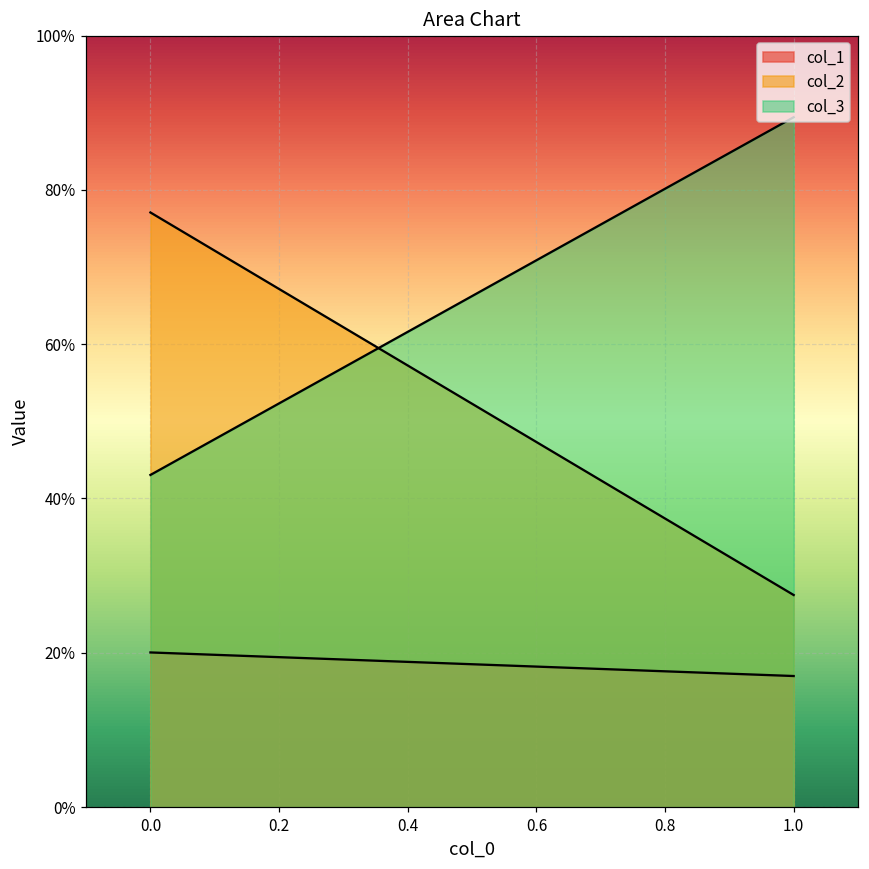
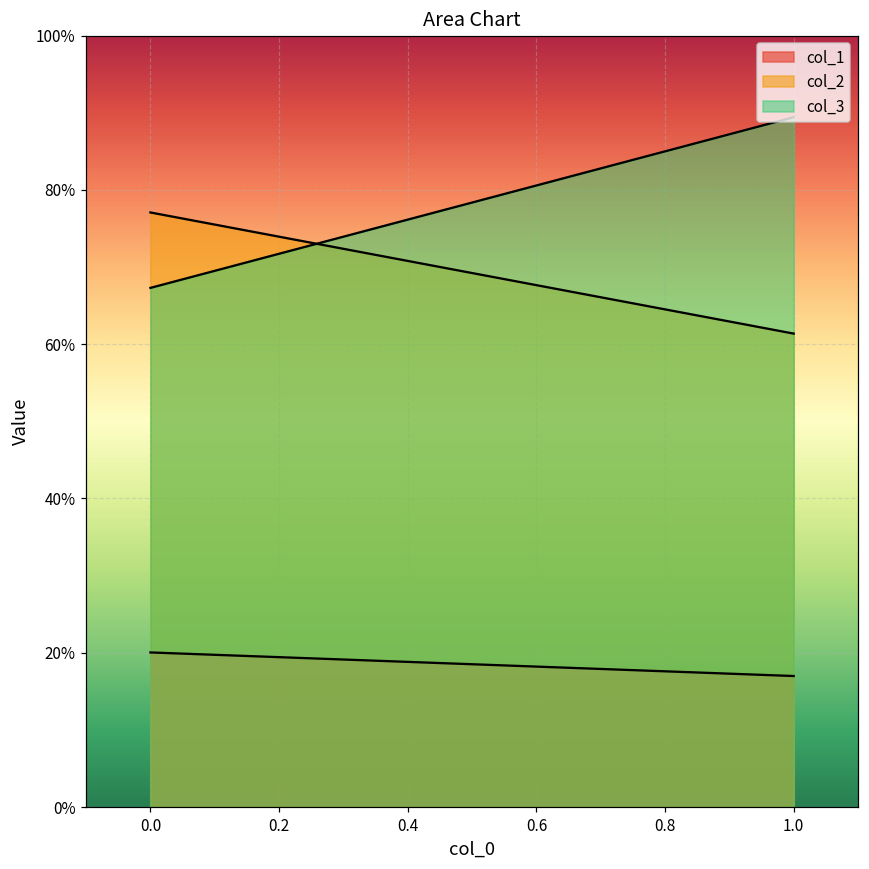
col_3, 0.0: 43% -> 67%
col_2, 1.0: 27% -> 61%
